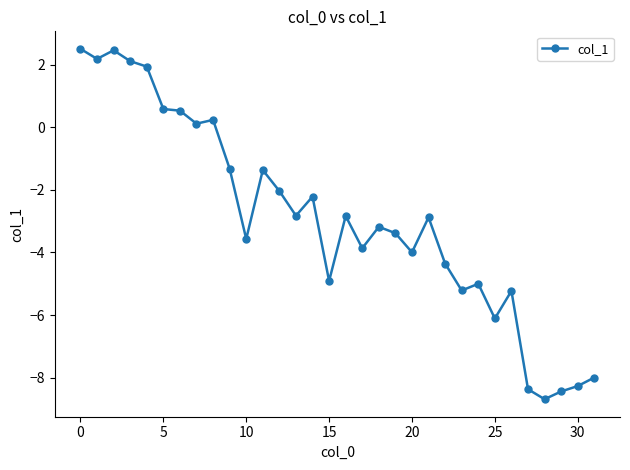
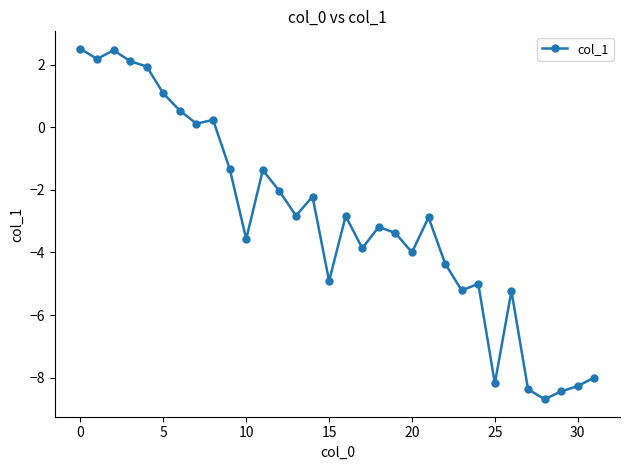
5: 0.6 -> 1.1
25: -6.1 -> -8.2
